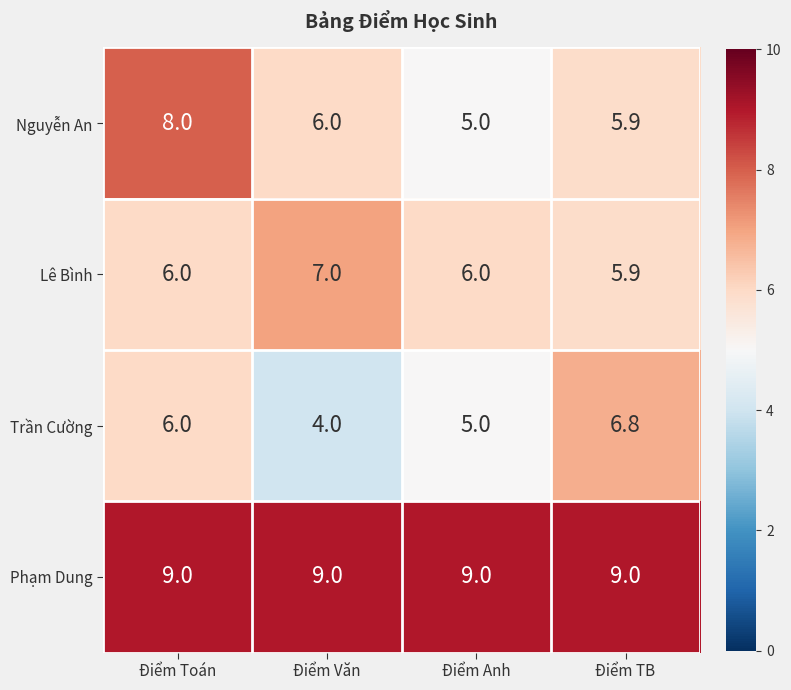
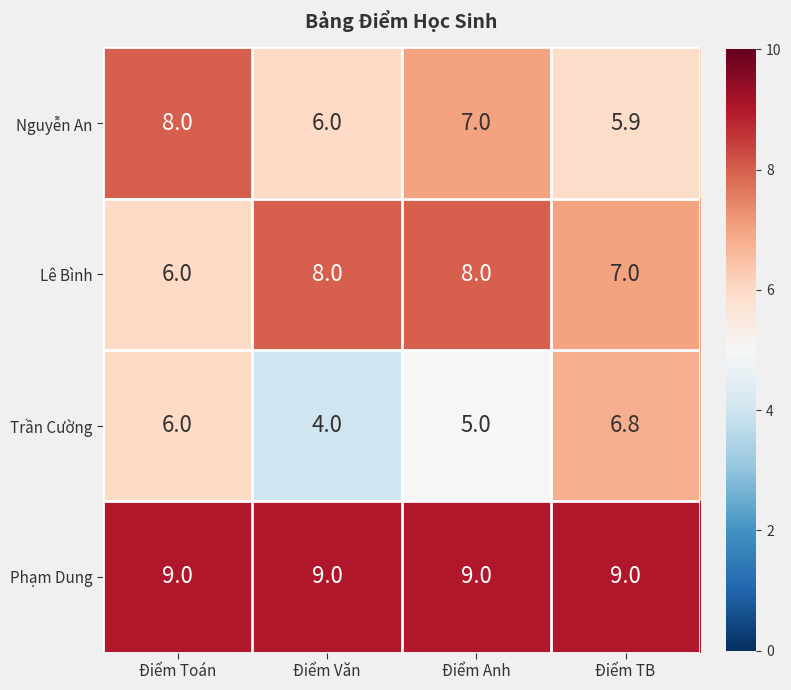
Nguyễn An, Điểm Anh: 5.0 -> 7.0
Lê Bình, Điểm Văn: 7.0 -> 8.0
Lê Bình, Điểm Anh: 6.0 -> 8.0
Lê Bình, Điểm TB: 5.9 -> 7.0
